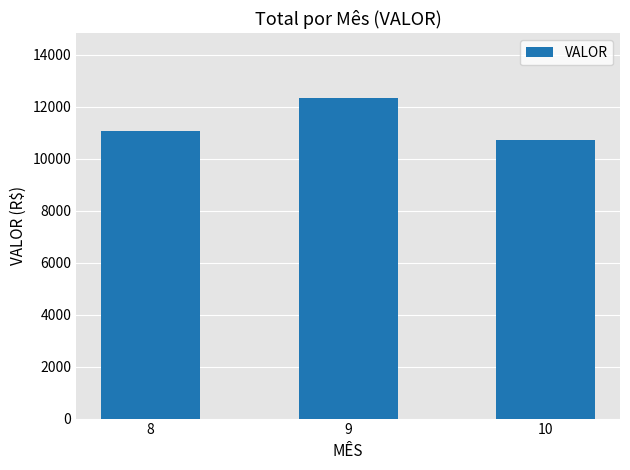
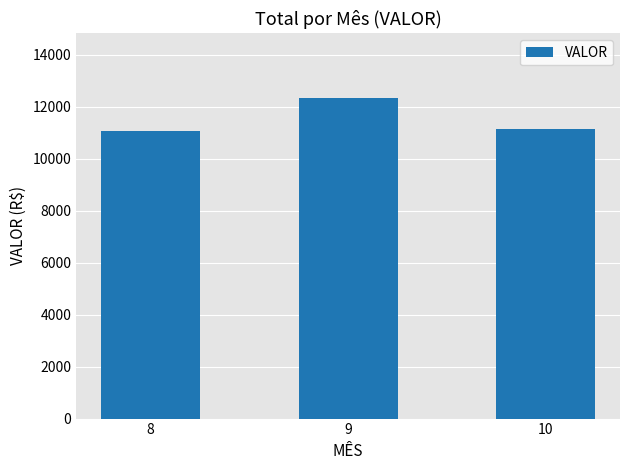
10: 10700 -> 11200
